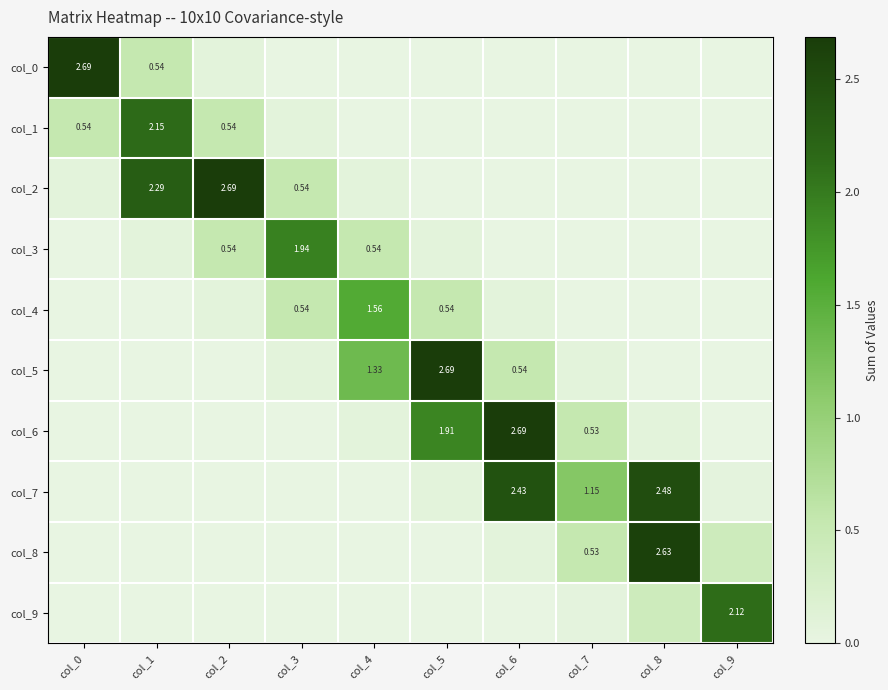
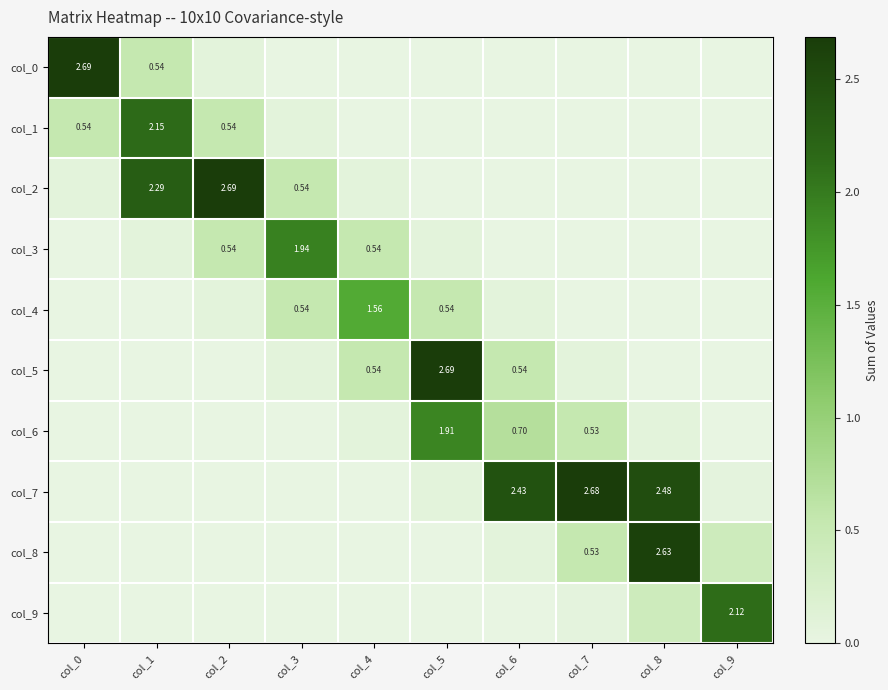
col_5, col_4: 1.33 -> 0.54
col_6, col_6: 2.69 -> 0.70
col_7, col_7: 1.15 -> 2.68
